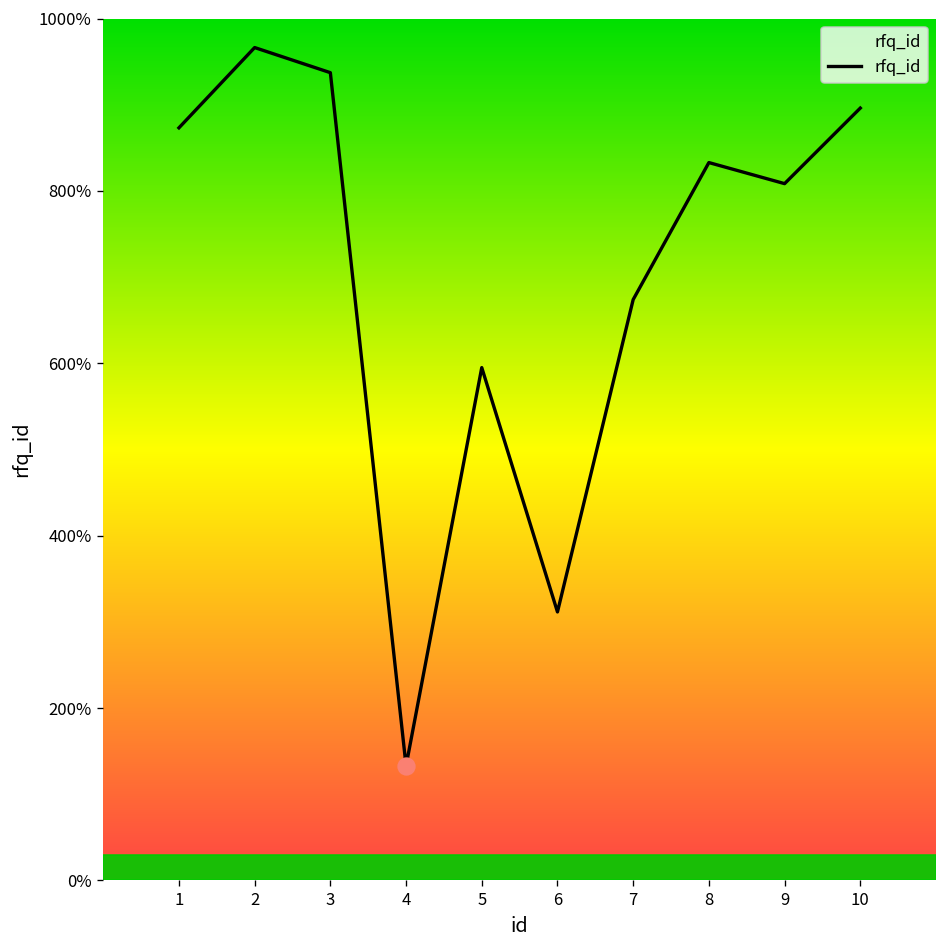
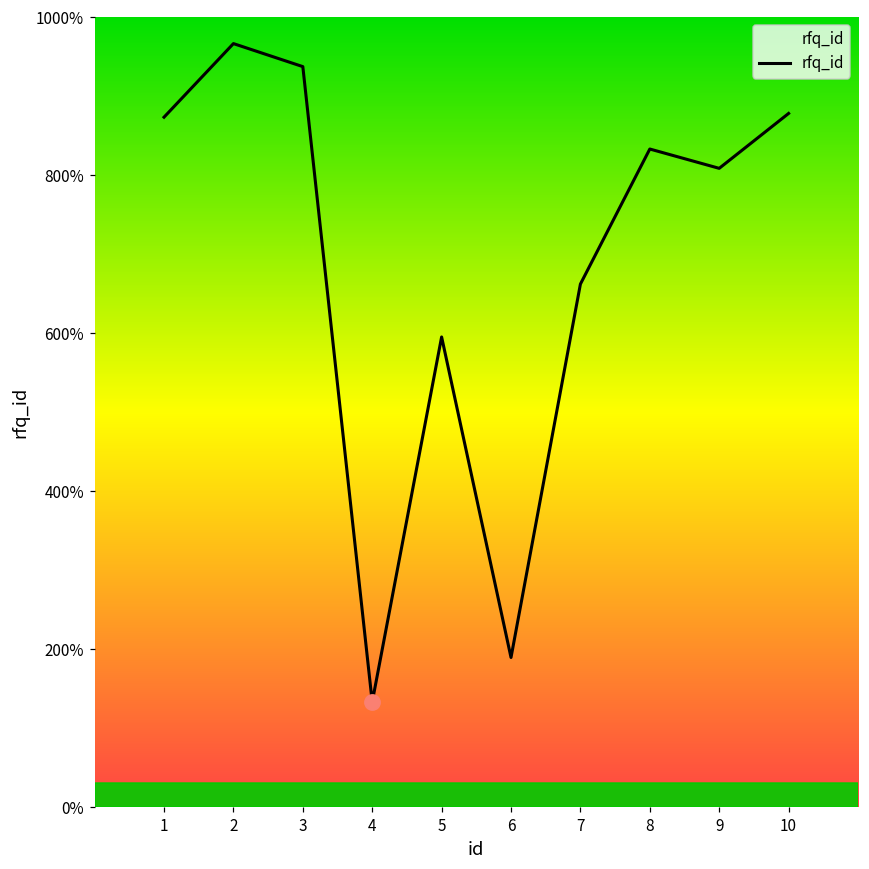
rfq_id, 6: 310% -> 190%
rfq_id, 7: 670% -> 660%
rfq_id, 10: 900% -> 880%
